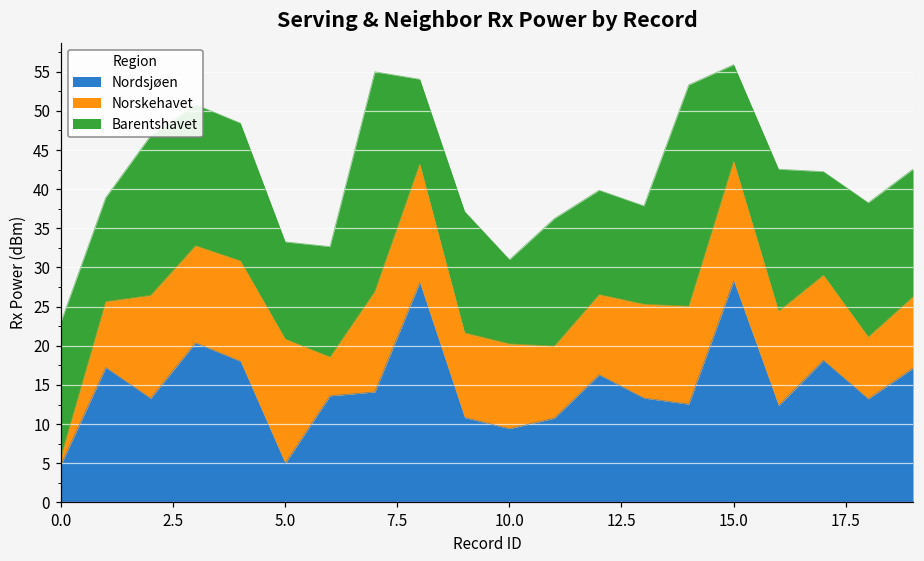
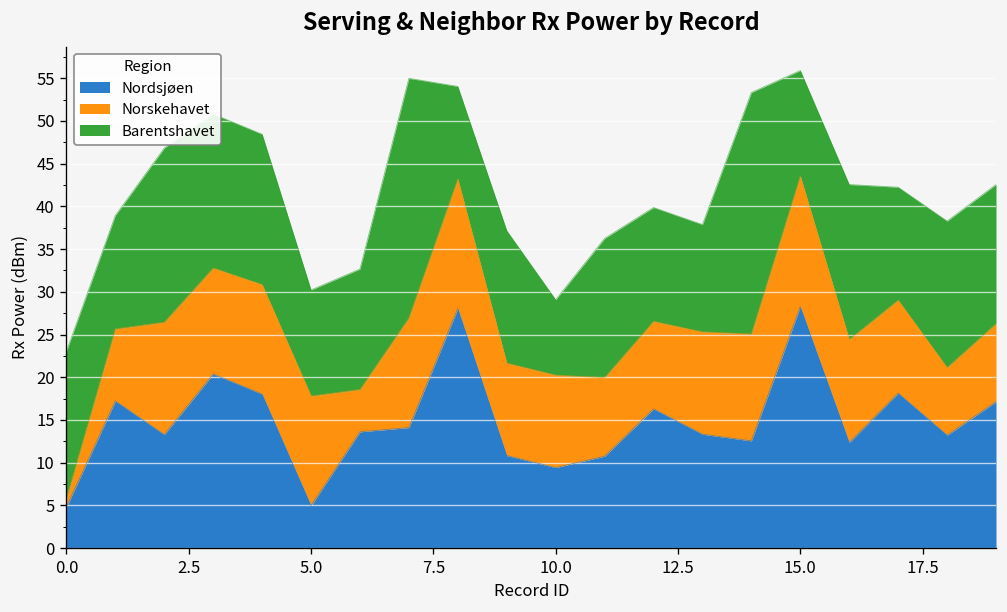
Norskehavet, 5.0: 16 -> 13
Barentshavet, 10.0: 11 -> 9
